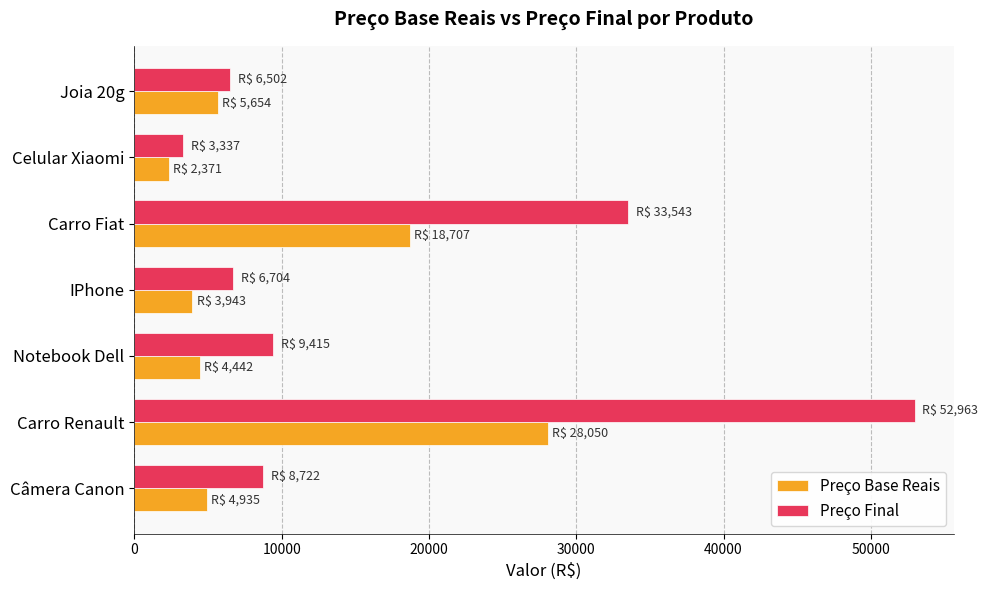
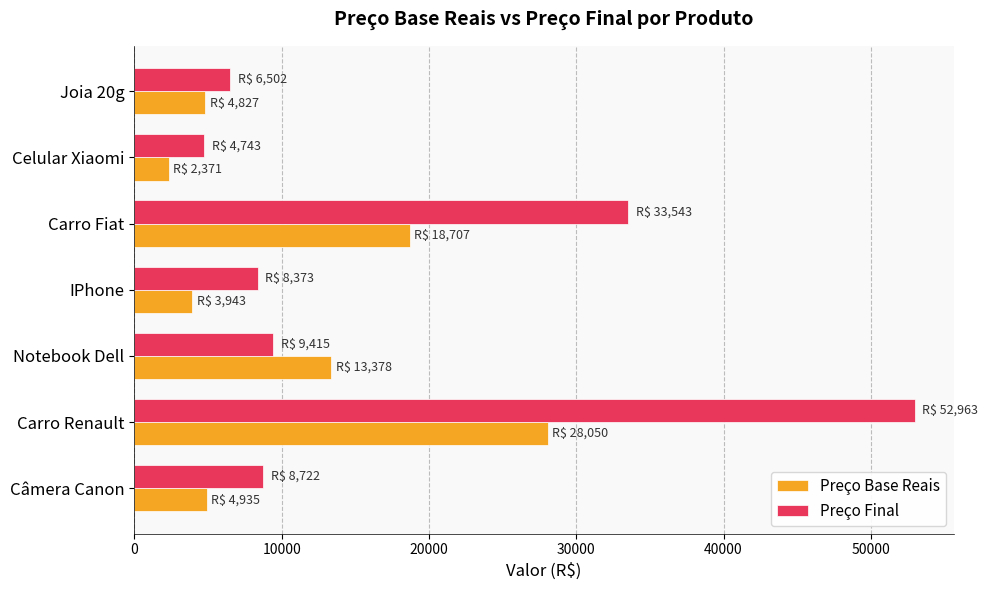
Preço Base Reais, Joia 20g: 5,654 -> 4,827
Preço Final, Celular Xiaomi: 3,337 -> 4,743
Preço Final, IPhone: 6,704 -> 8,373
Preço Base Reais, Notebook Dell: 4,442 -> 13,378
